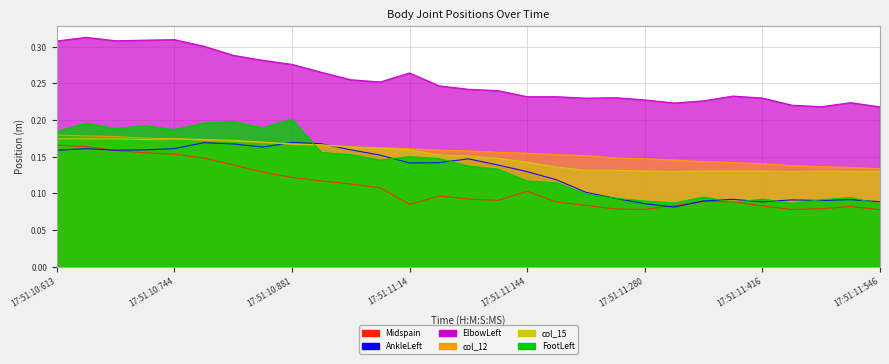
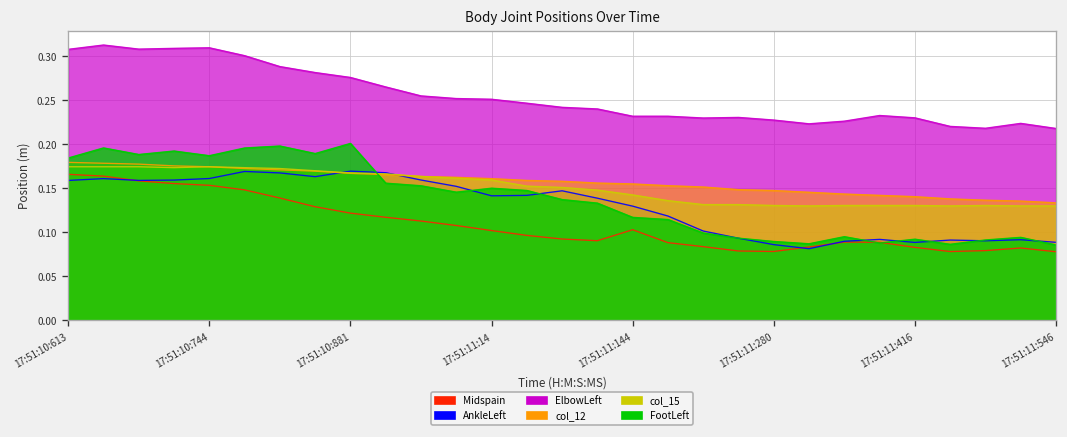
Midspain, 17:51:11:14: 0.08 -> 0.10
ElbowLeft, 17:51:11:14: 0.26 -> 0.25
